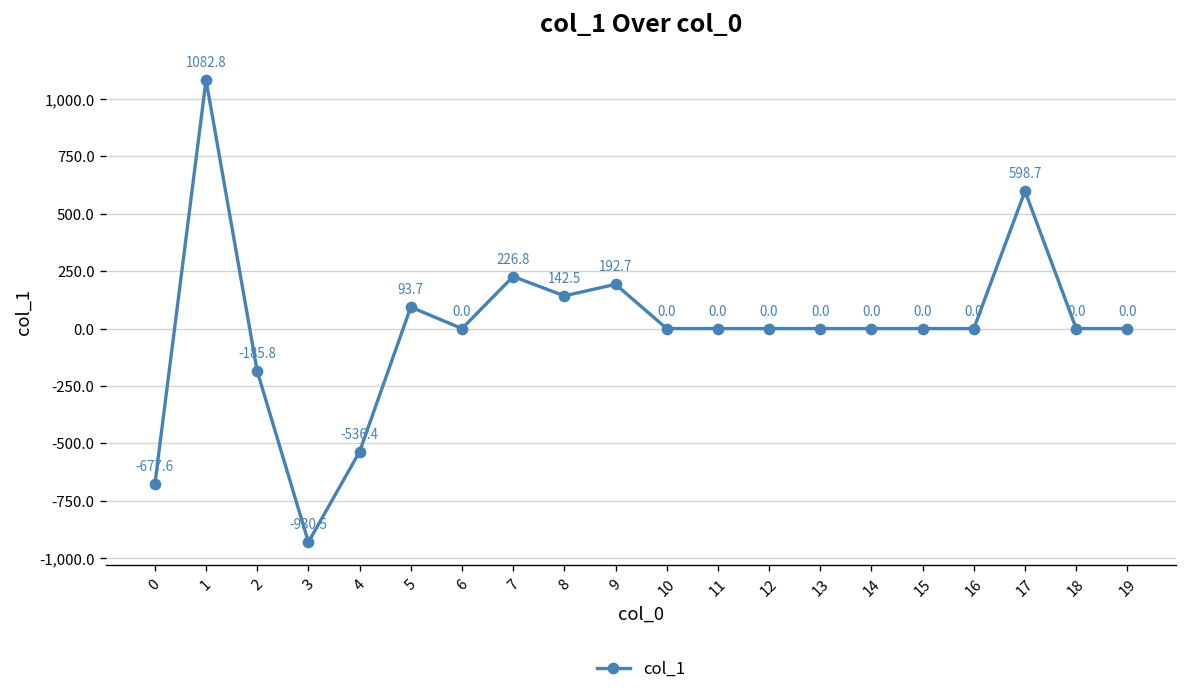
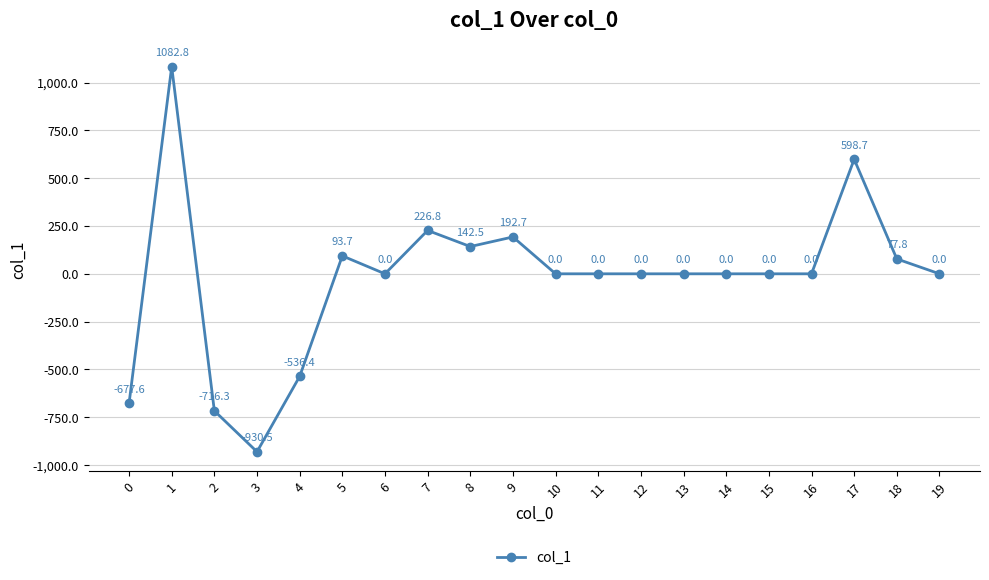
2: -185.8 -> -716.3
18: 0.0 -> 77.8
